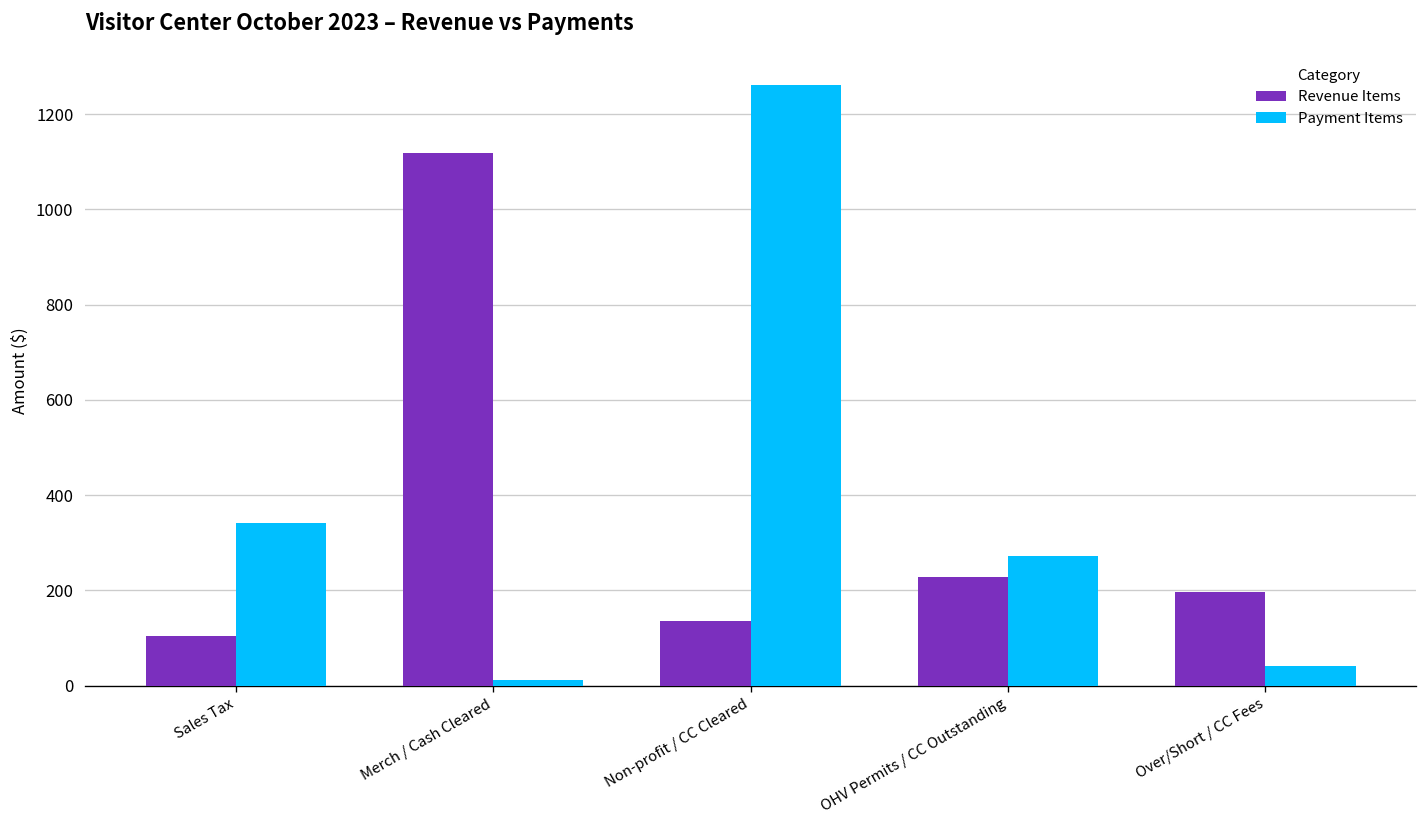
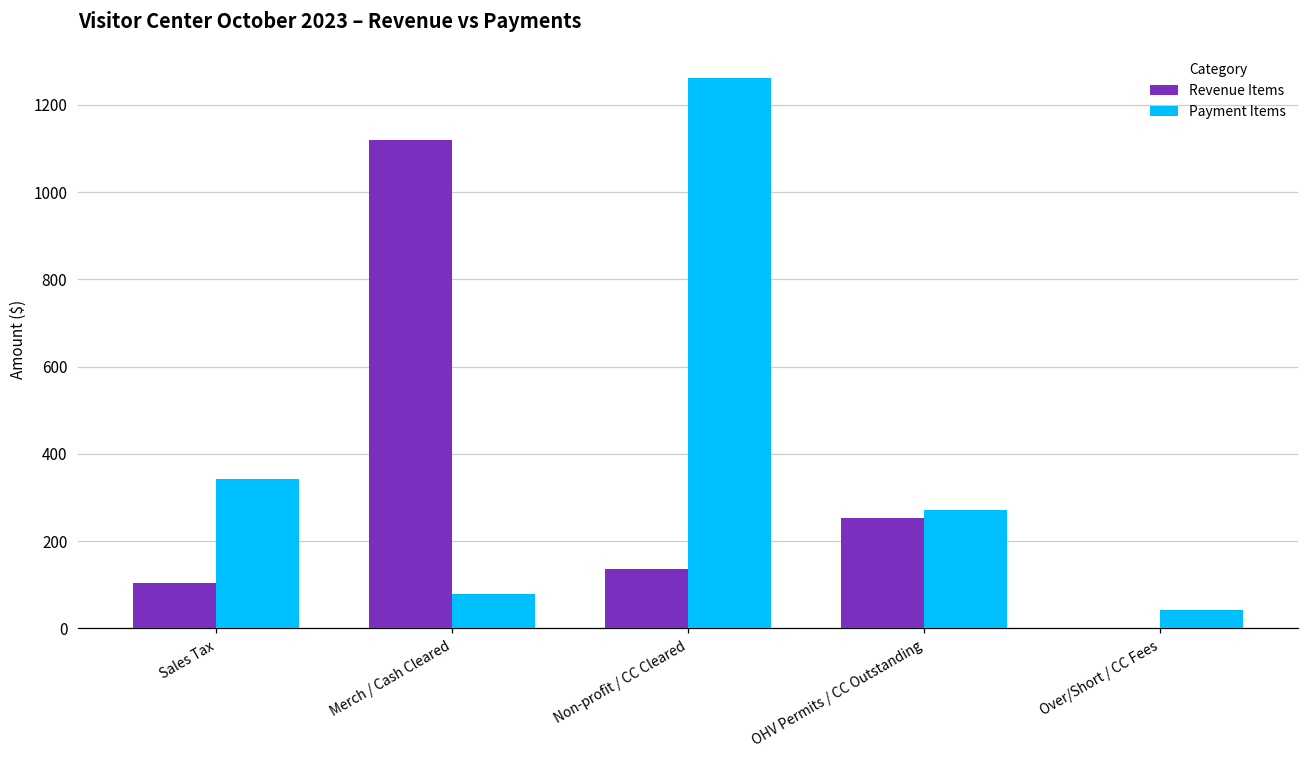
Payment Items, Merch / Cash Cleared: 10 -> 80
Revenue Items, OHV Permits / CC Outstanding: 230 -> 250
Revenue Items, Over/Short / CC Fees: 200 -> 0
